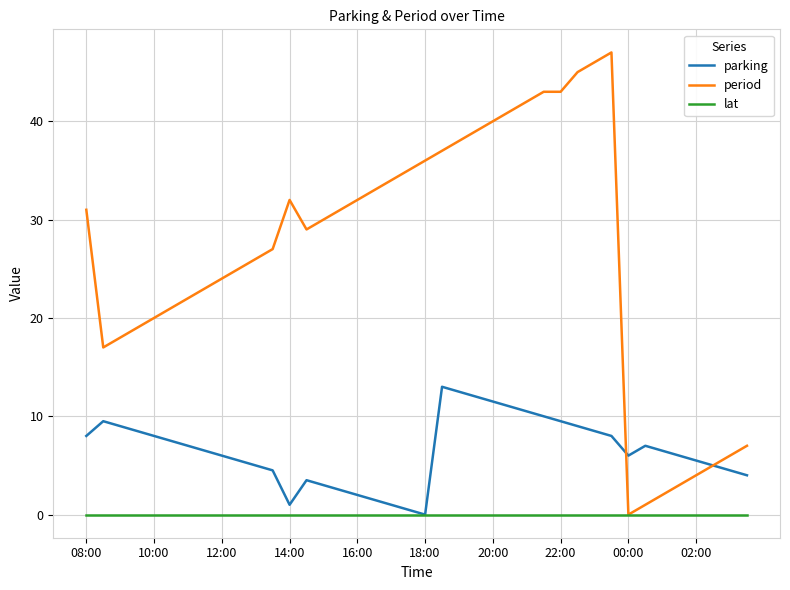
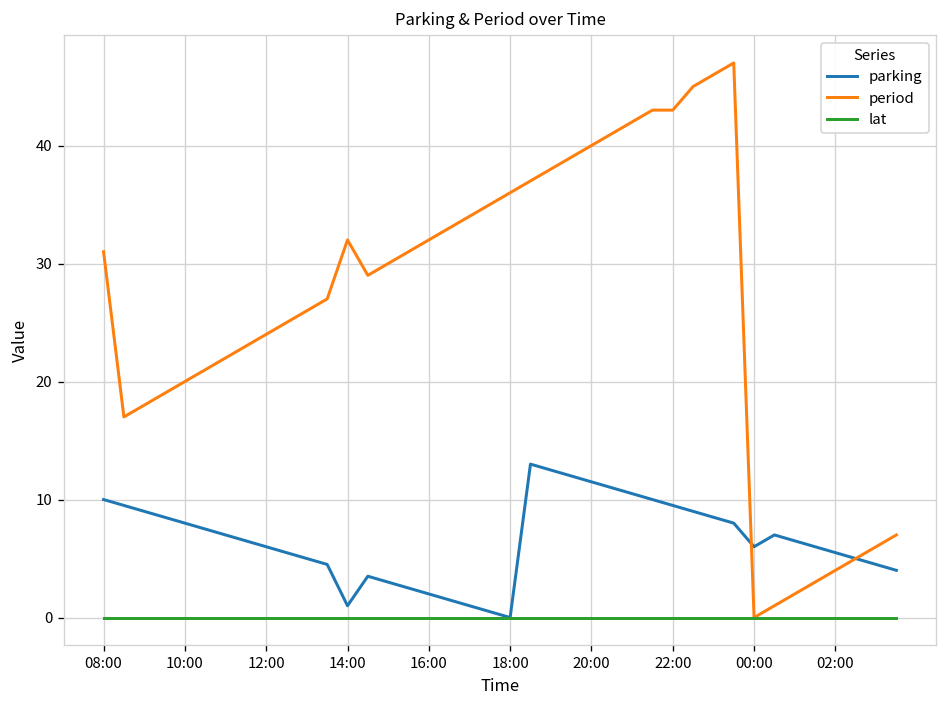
parking, 08:00: 8 -> 10
